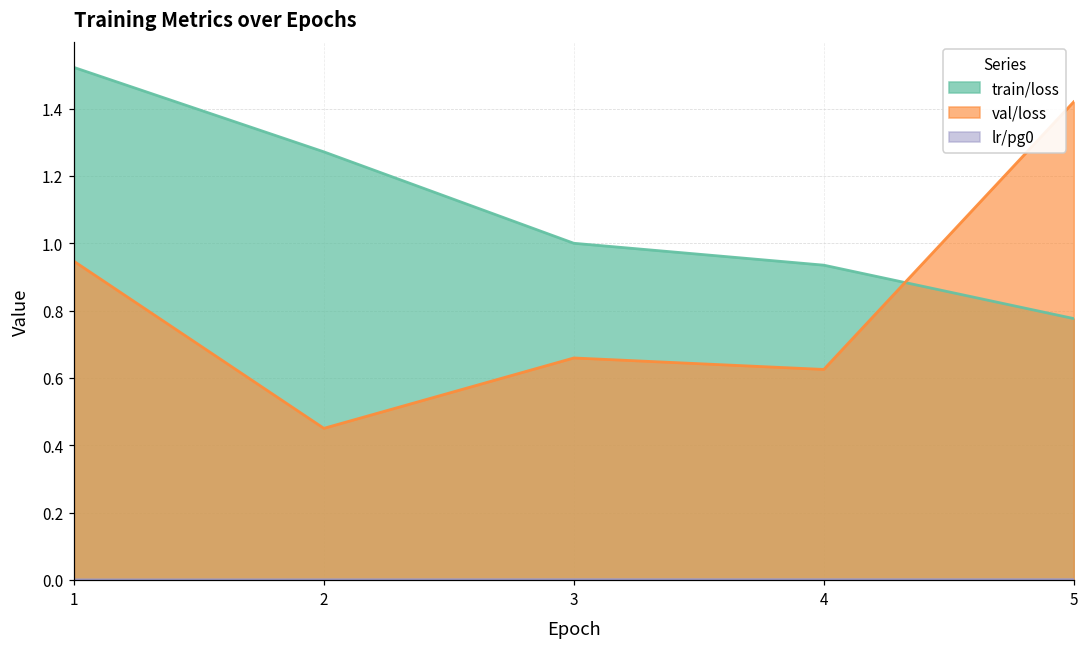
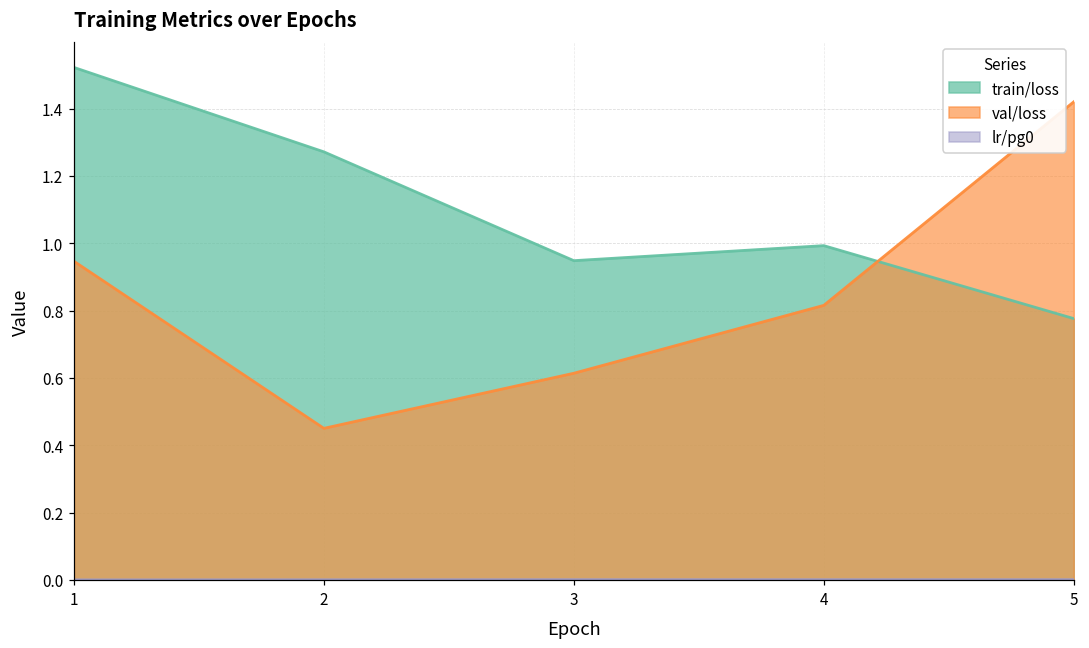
train/loss, 3: 1.00 -> 0.95
val/loss, 3: 0.66 -> 0.61
train/loss, 4: 0.94 -> 0.99
val/loss, 4: 0.63 -> 0.82
